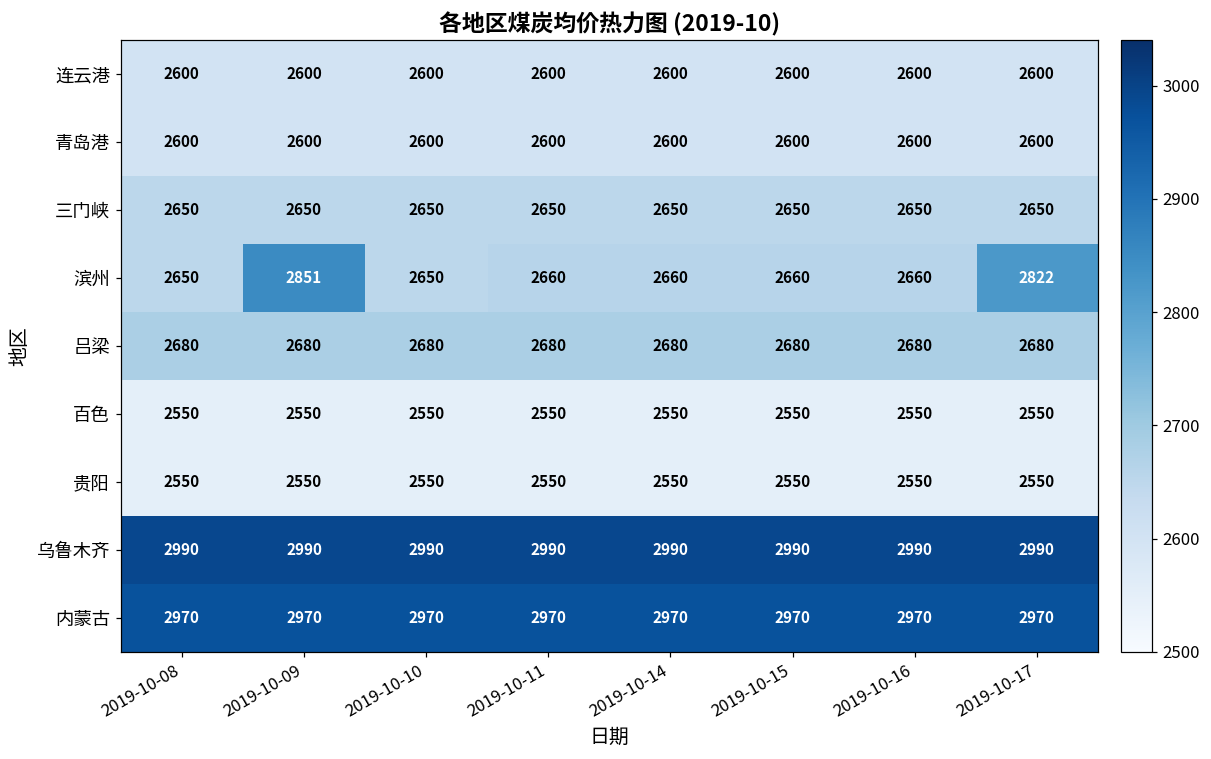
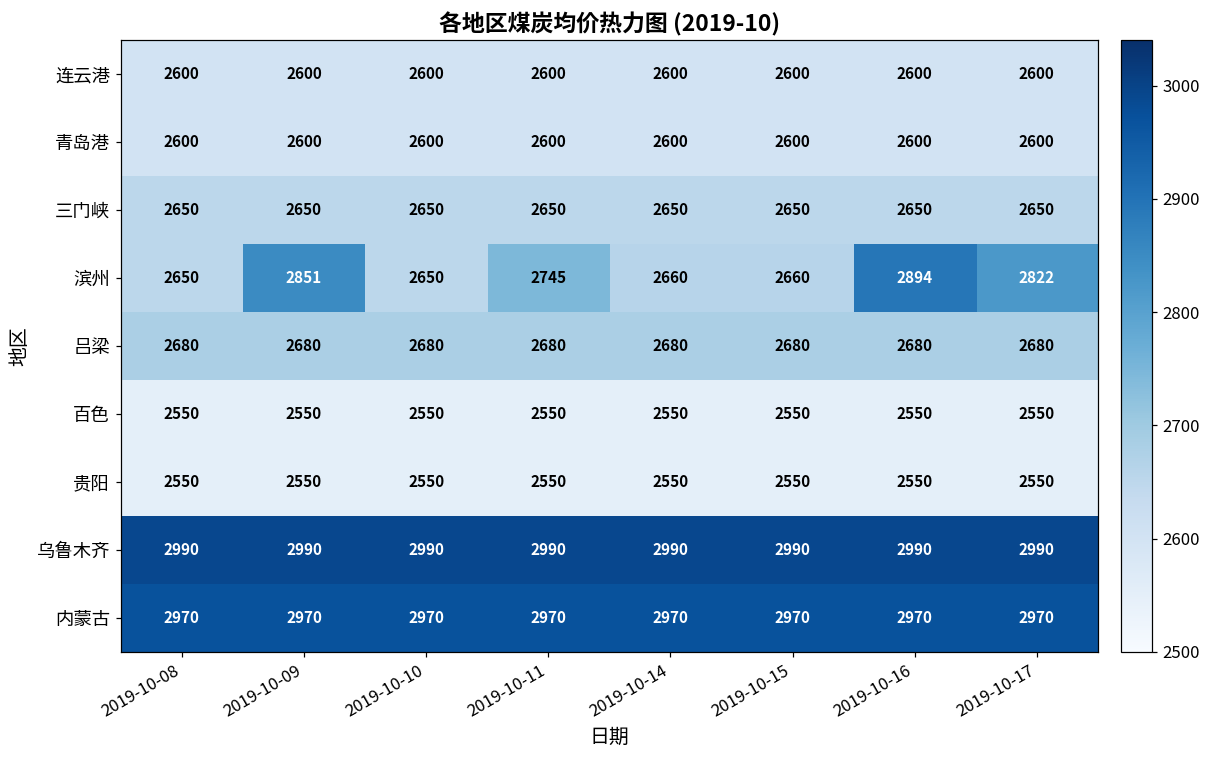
滨州, 2019-10-11: 2660 -> 2745
滨州, 2019-10-16: 2660 -> 2894
